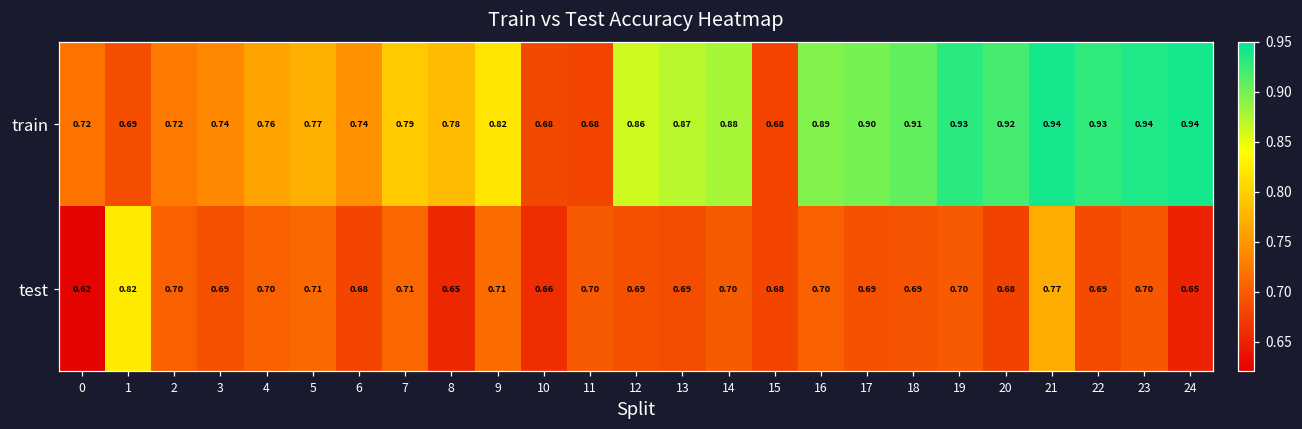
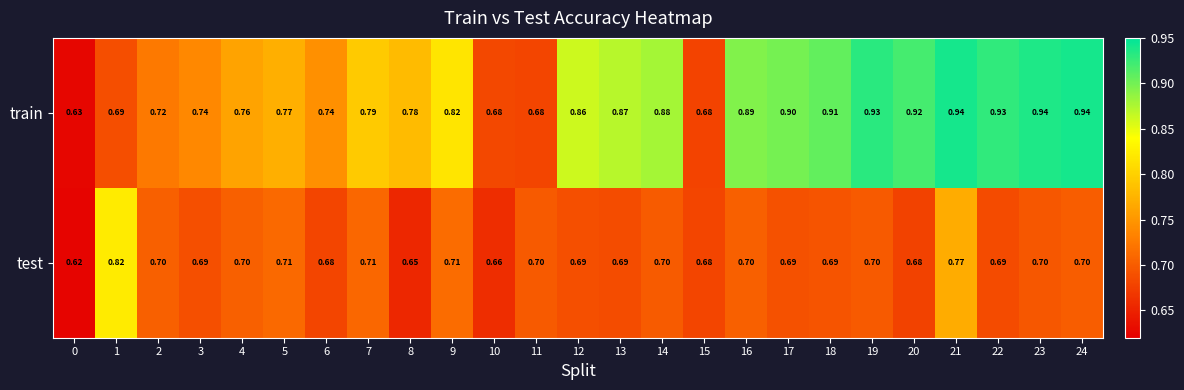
train, 0: 0.72 -> 0.63
test, 24: 0.65 -> 0.70
